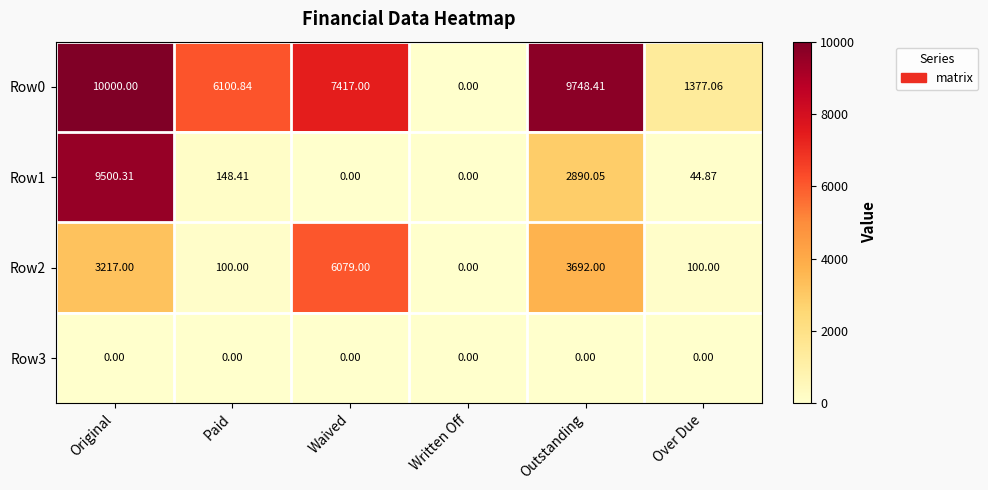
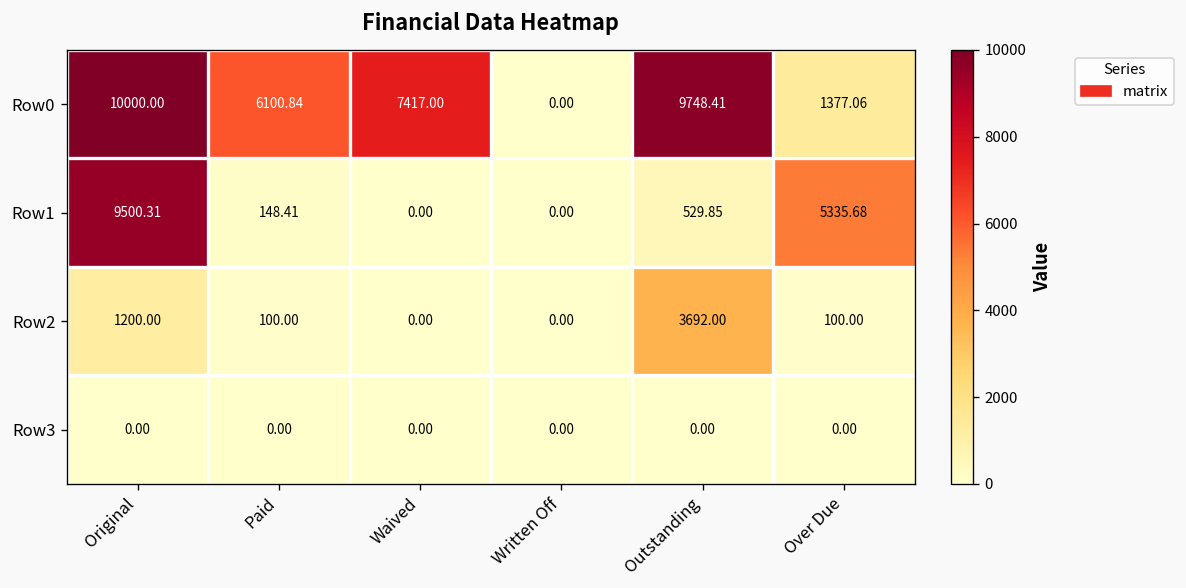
Row1, Outstanding: 2890.05 -> 529.85
Row1, Over Due: 44.87 -> 5335.68
Row2, Original: 3217.00 -> 1200.00
Row2, Waived: 6079.00 -> 0.00
